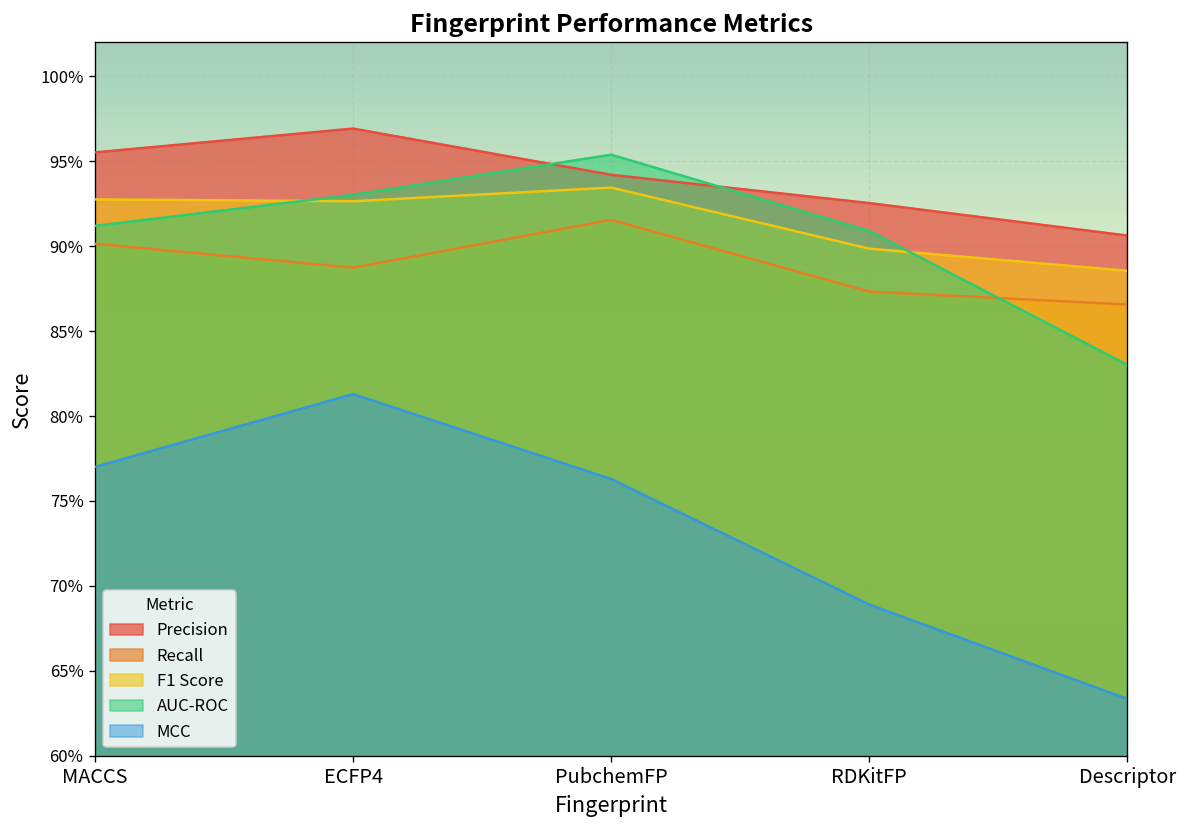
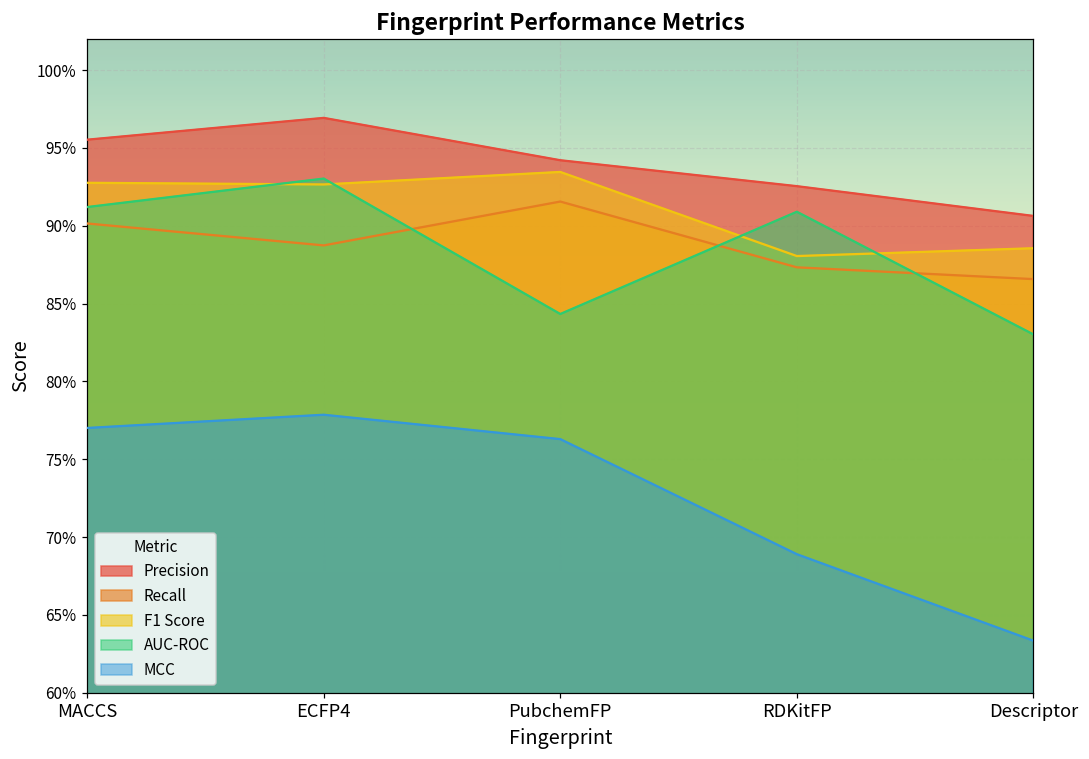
MCC, ECFP4: 81.3% -> 77.9%
AUC-ROC, PubchemFP: 95.4% -> 84.3%
F1 Score, RDKitFP: 89.9% -> 88.0%
